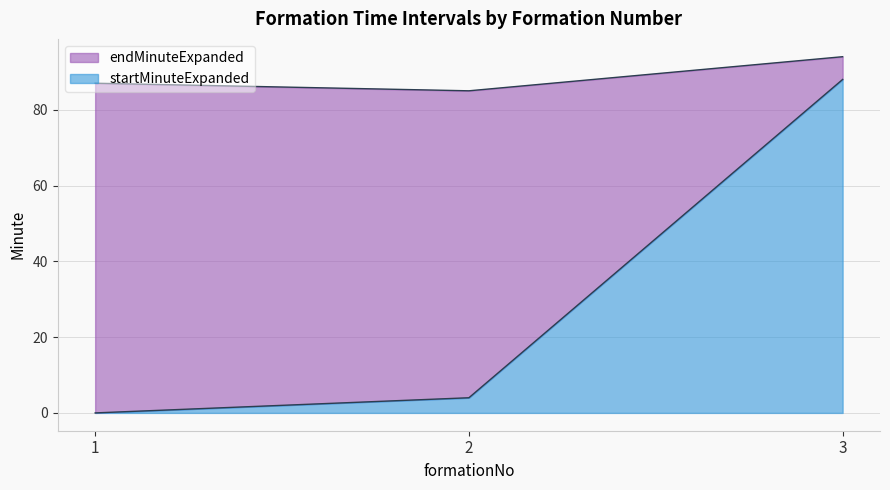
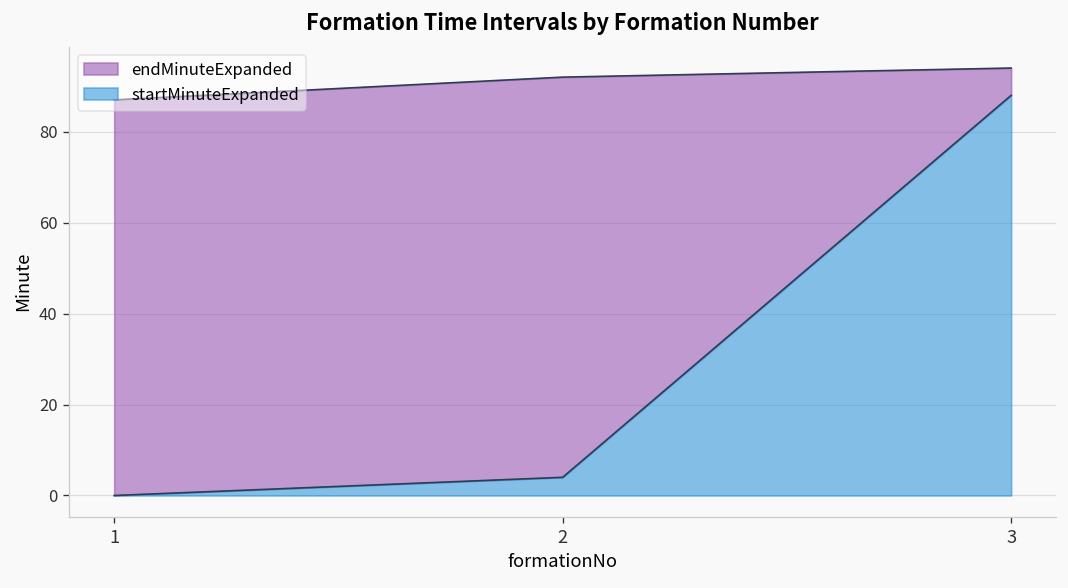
endMinuteExpanded, 2: 85 -> 92
